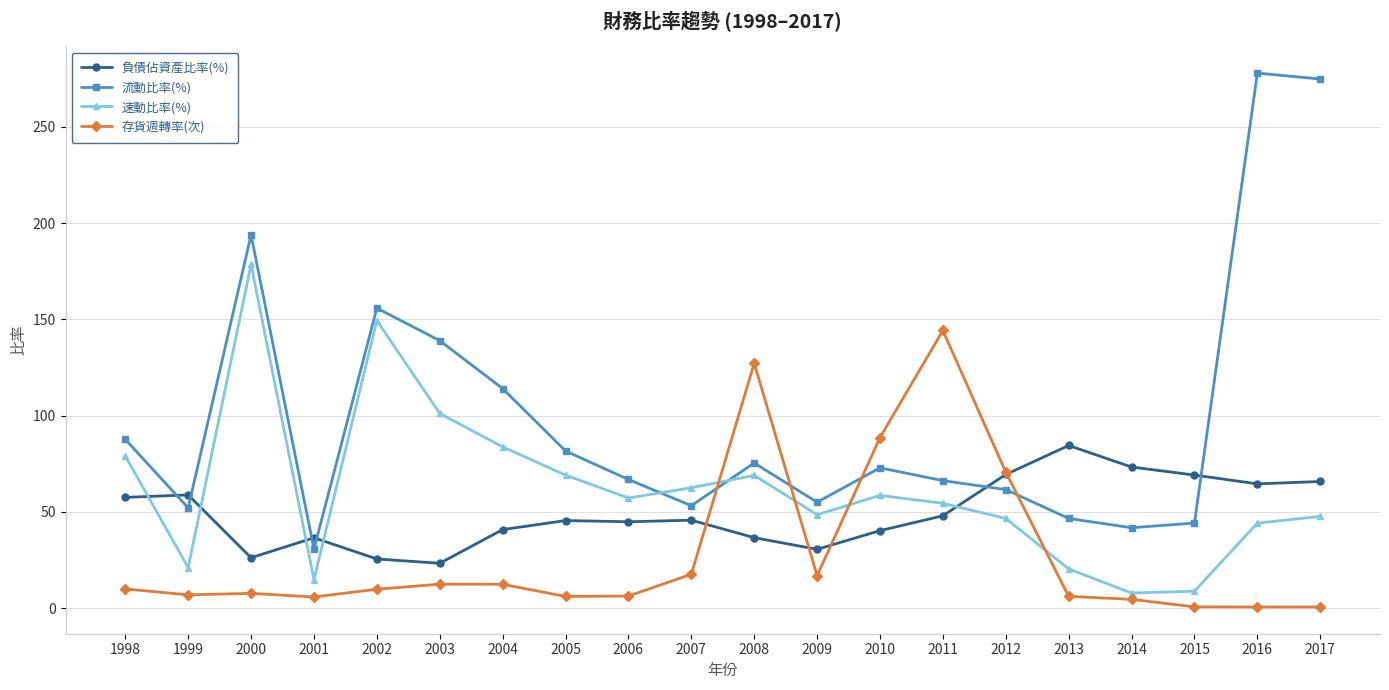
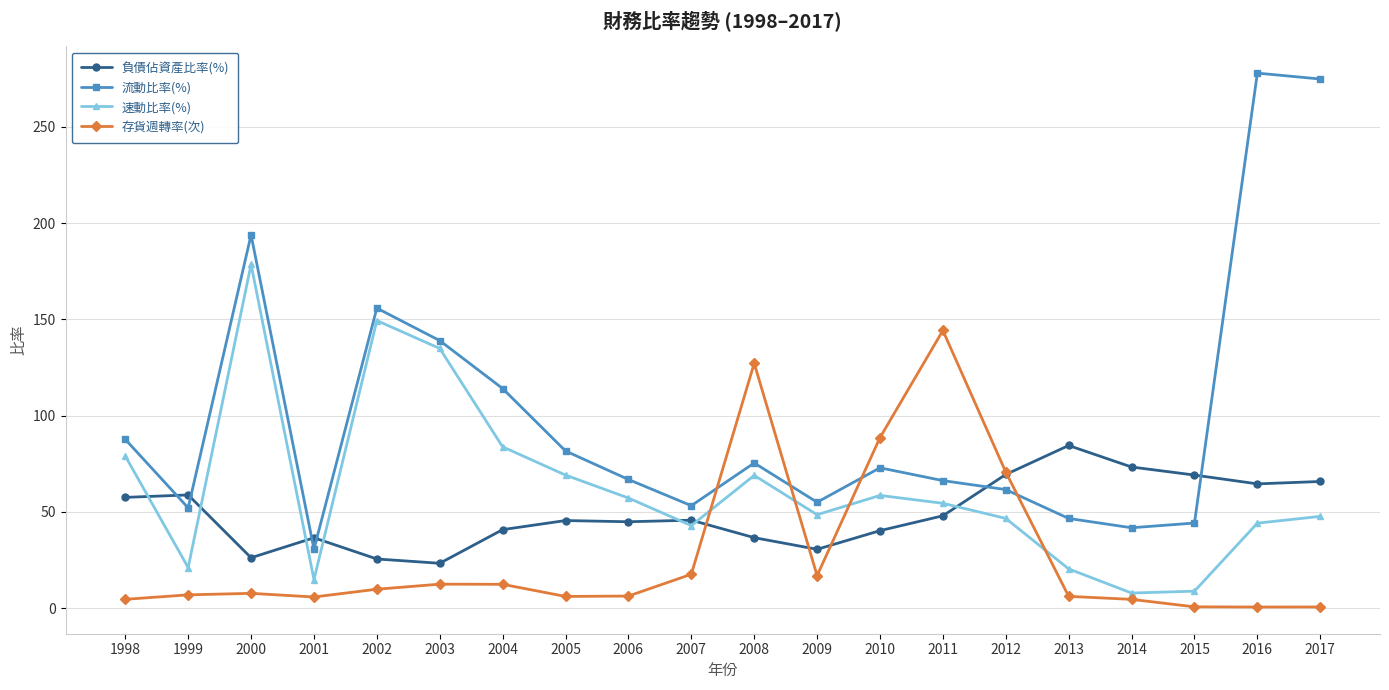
存貨週轉率(次), 1998: 10 -> 5
速動比率(%), 2003: 101 -> 135
速動比率(%), 2007: 63 -> 43
